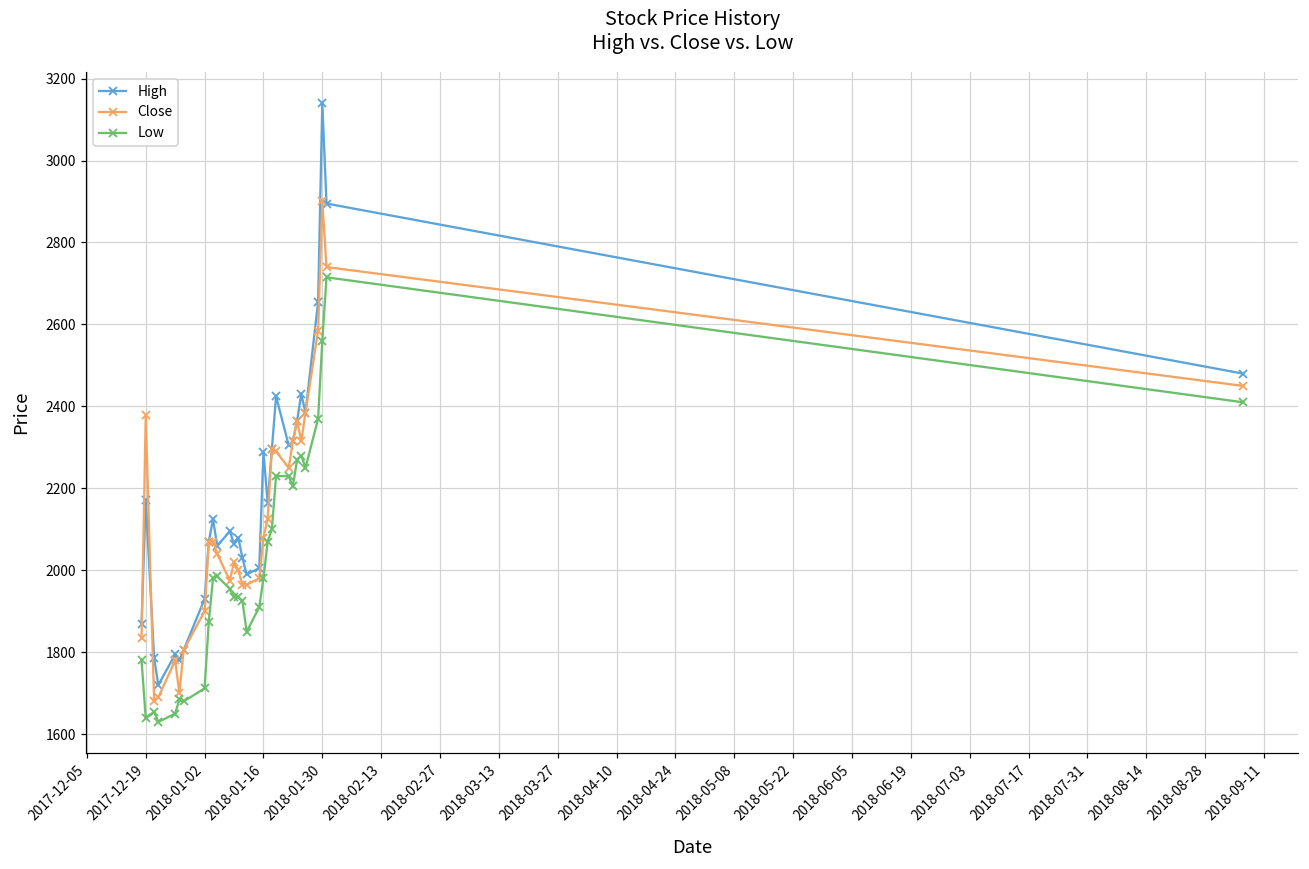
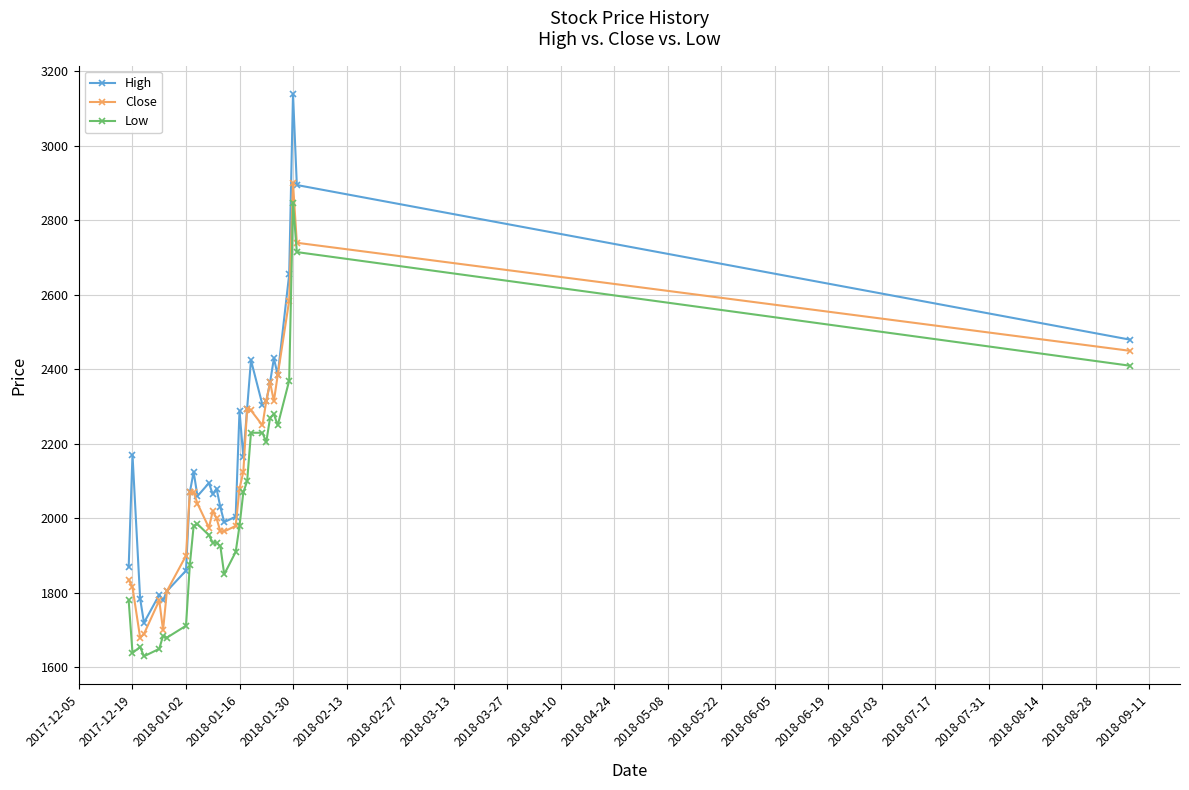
Close, 2017-12-19: 2380 -> 1820
High, 2018-01-02: 1930 -> 1860
Low, 2018-01-30: 2560 -> 2850
